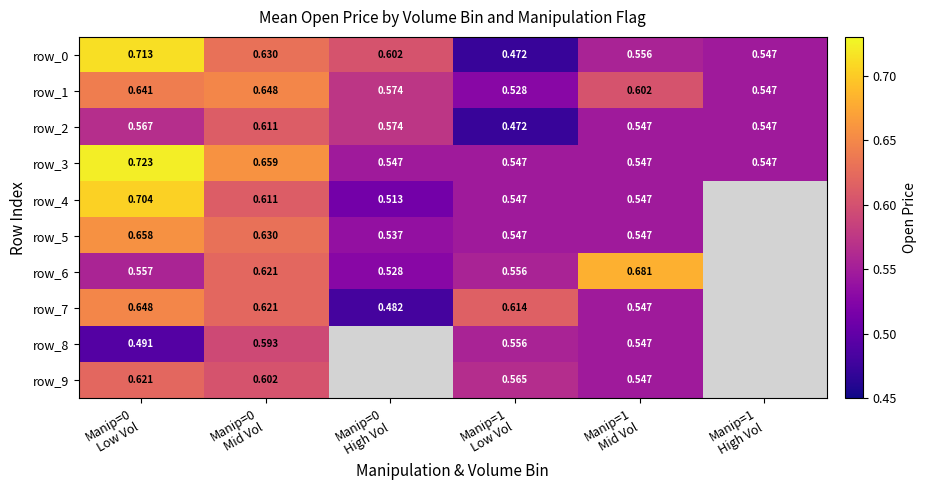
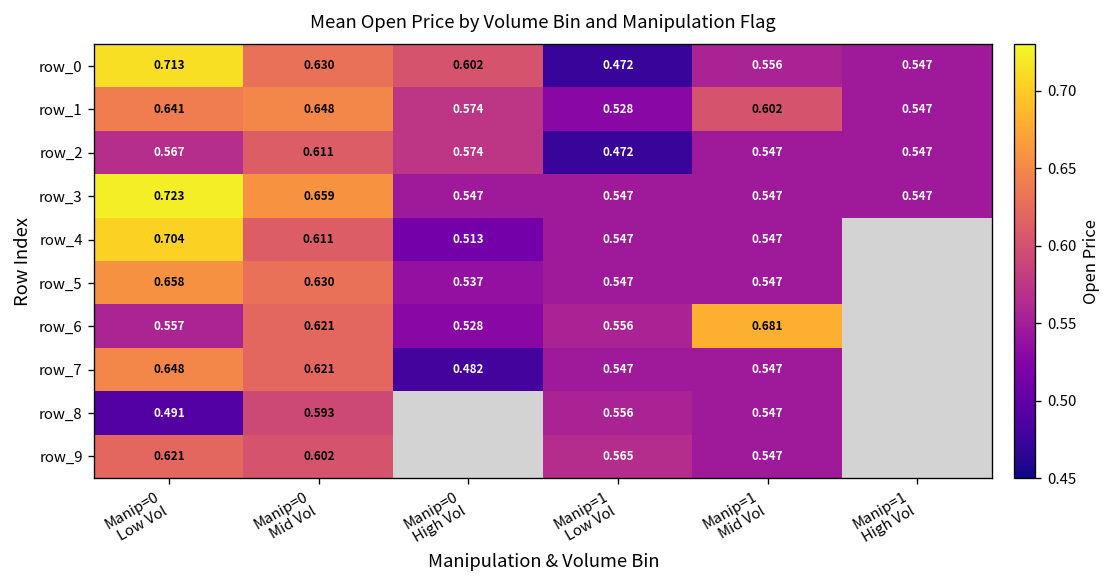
row_7, Manip=1 Low Vol: 0.614 -> 0.547
